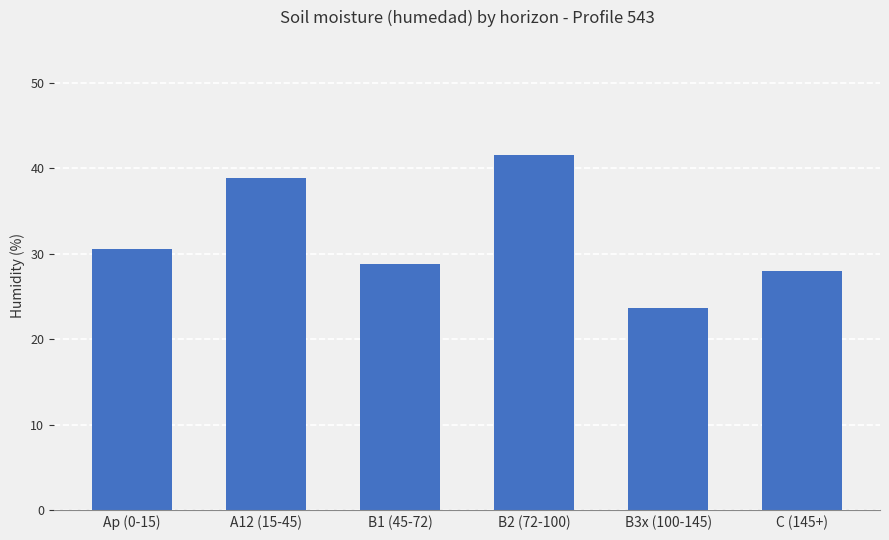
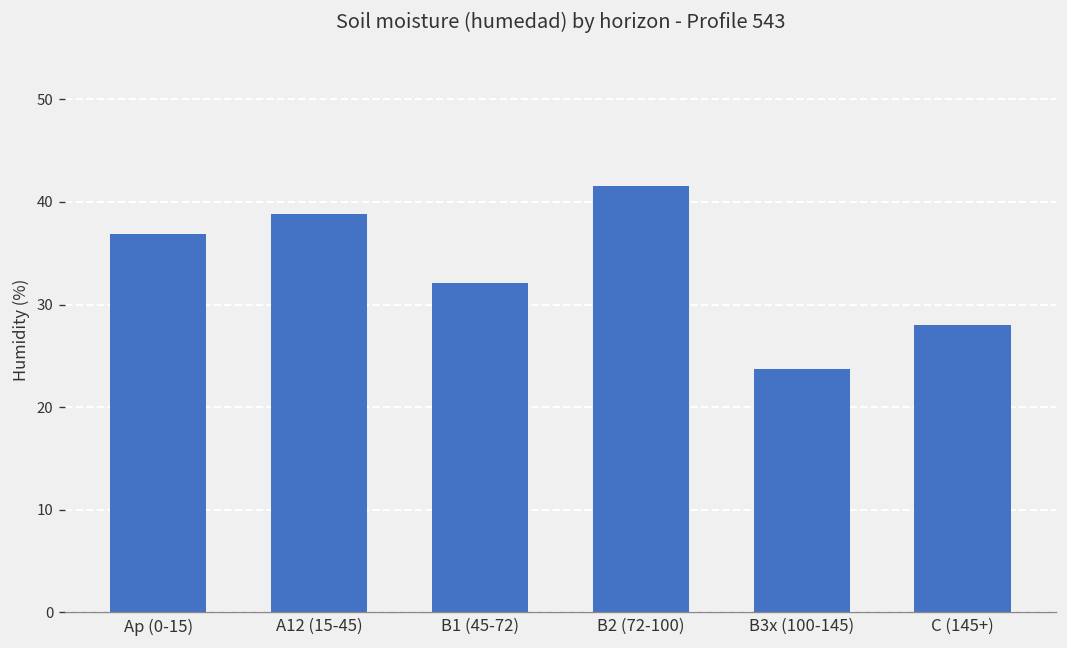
Ap (0-15): 31 -> 37
B1 (45-72): 29 -> 32
